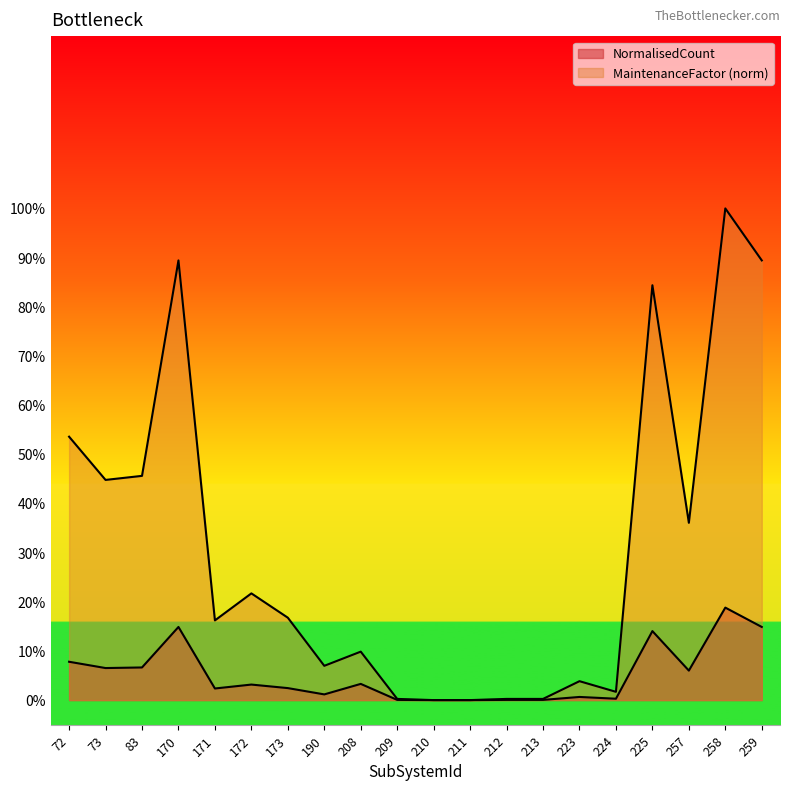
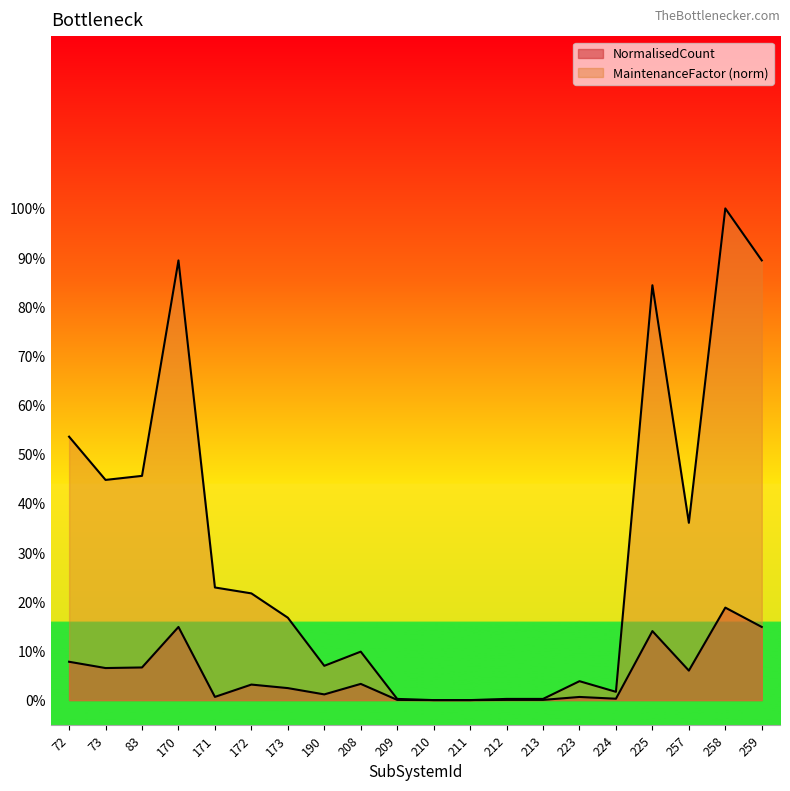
NormalisedCount, 171: 2% -> 1%
MaintenanceFactor (norm), 171: 16% -> 23%
